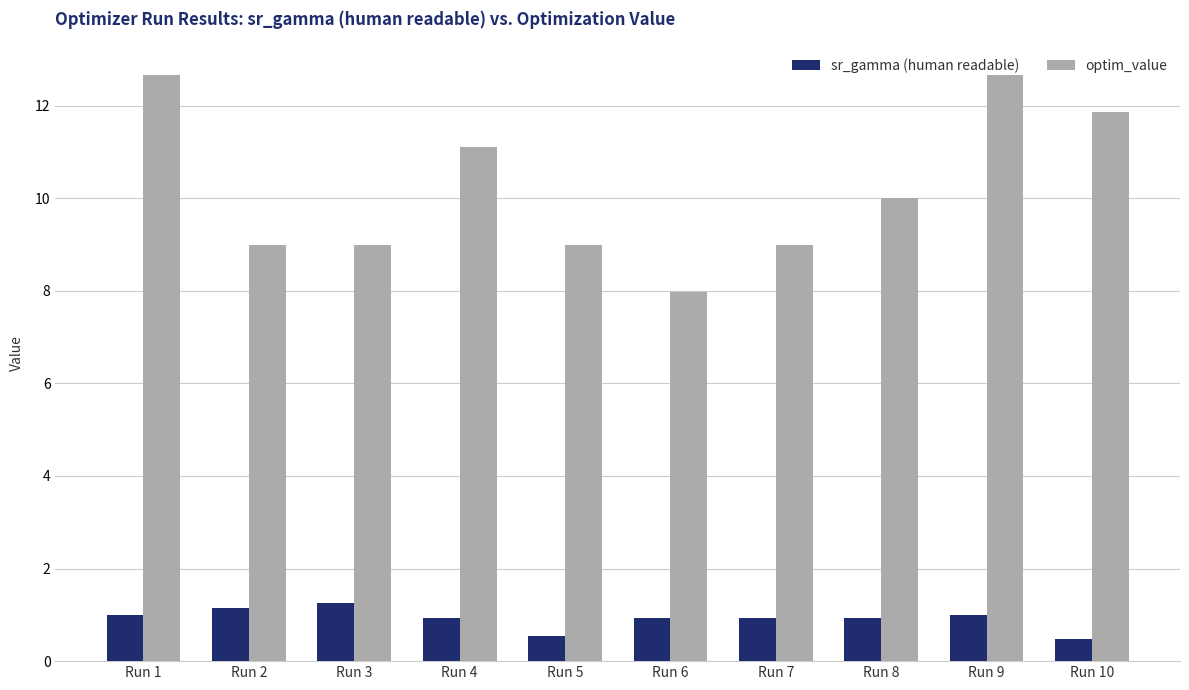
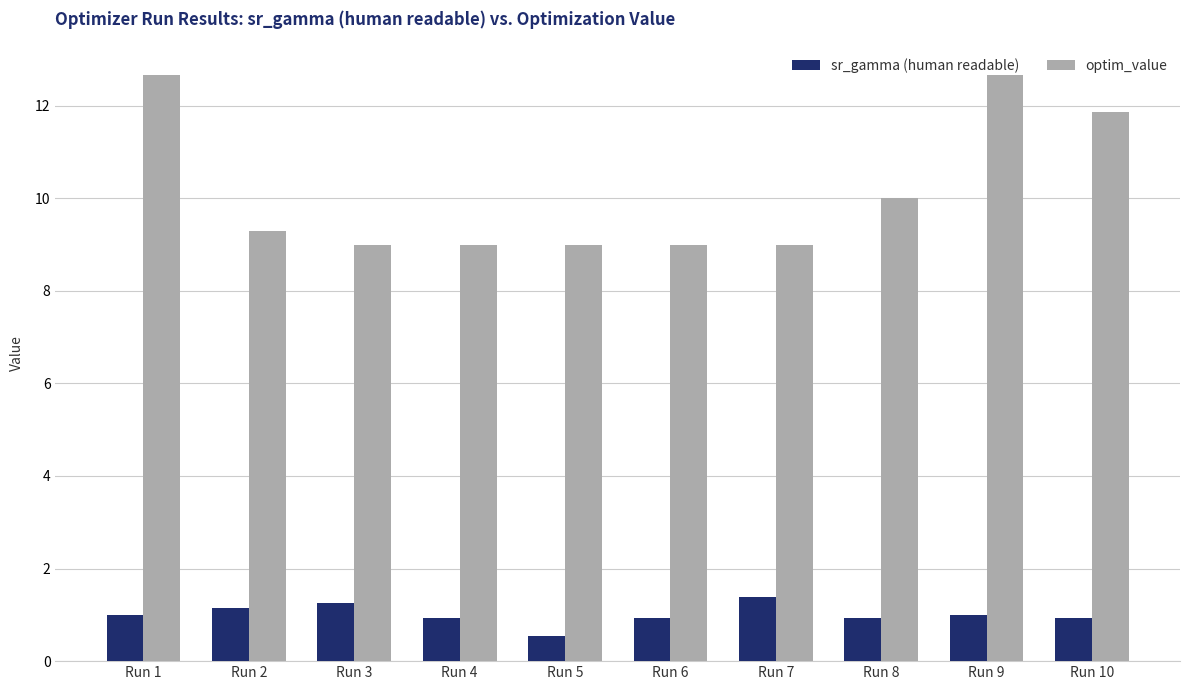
optim_value, Run 2: 9.0 -> 9.3
optim_value, Run 4: 11.1 -> 9.0
optim_value, Run 6: 8.0 -> 9.0
sr_gamma (human readable), Run 7: 0.9 -> 1.4
sr_gamma (human readable), Run 10: 0.5 -> 0.9
